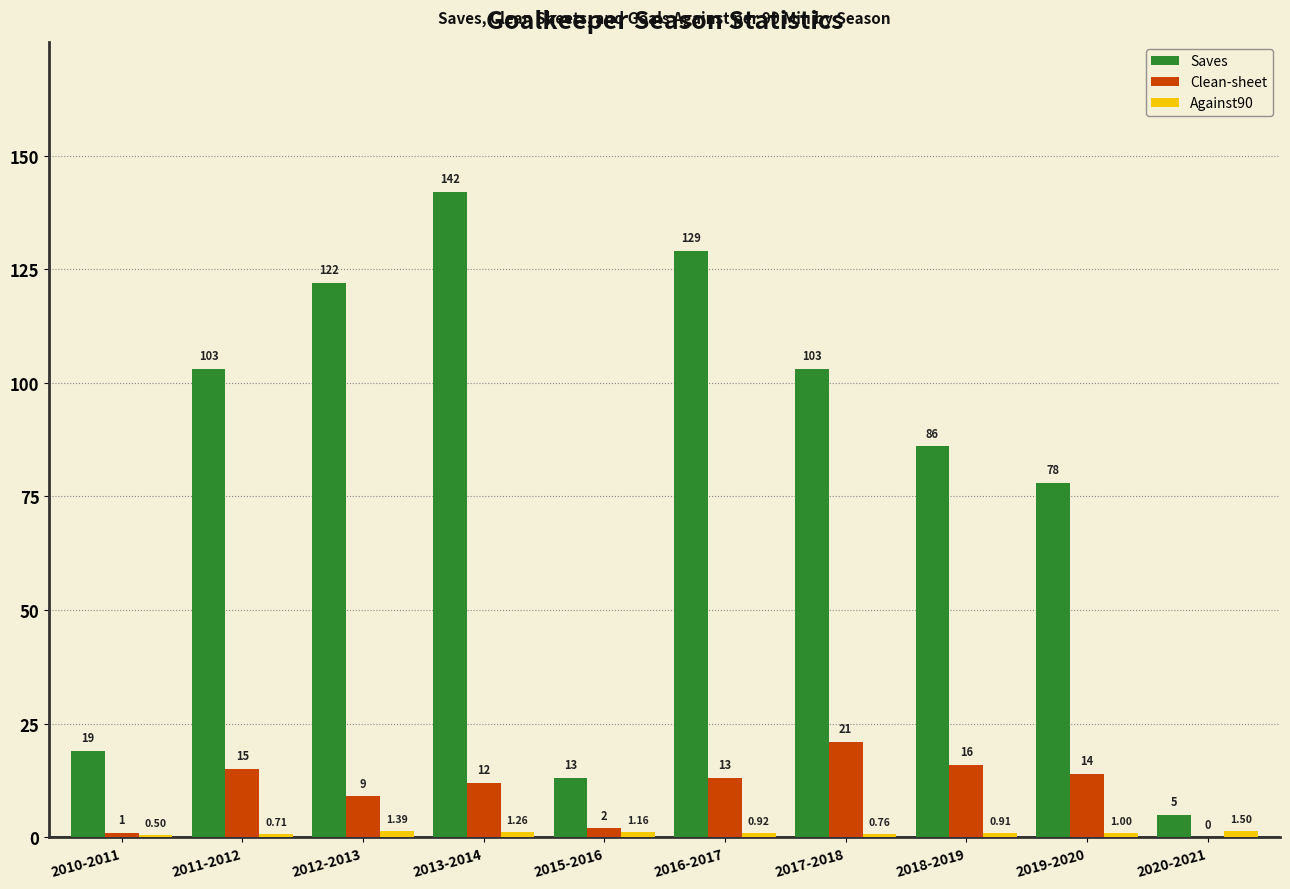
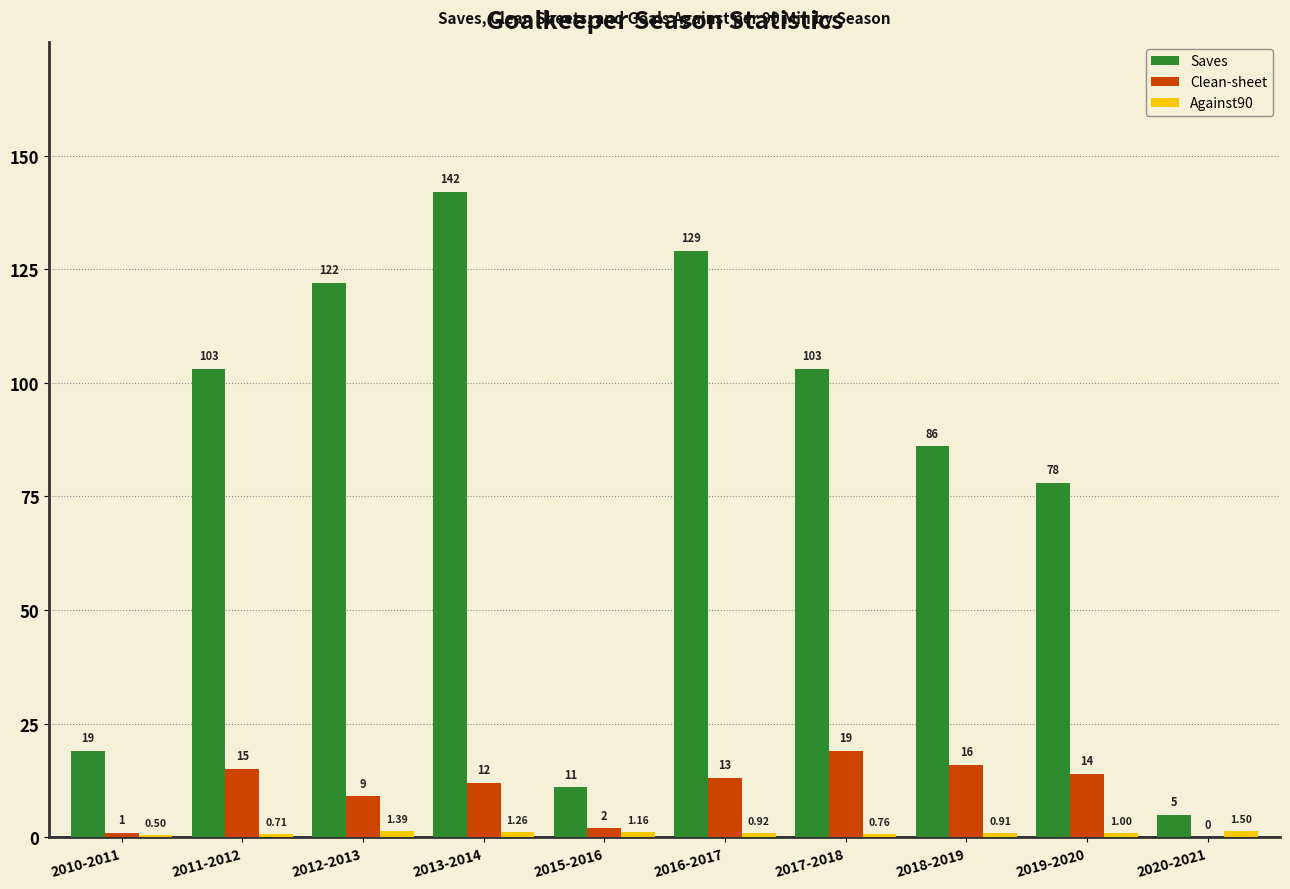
Saves, 2015-2016: 13 -> 11
Clean-sheet, 2017-2018: 21 -> 19
